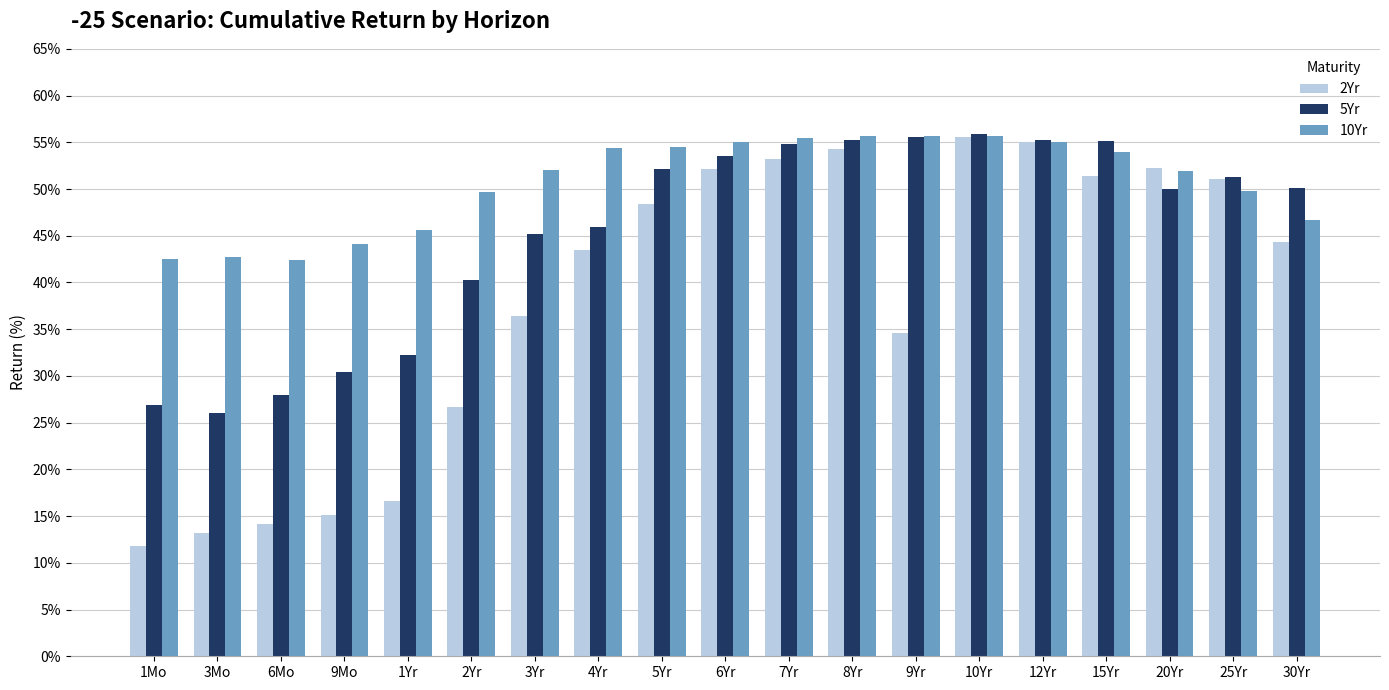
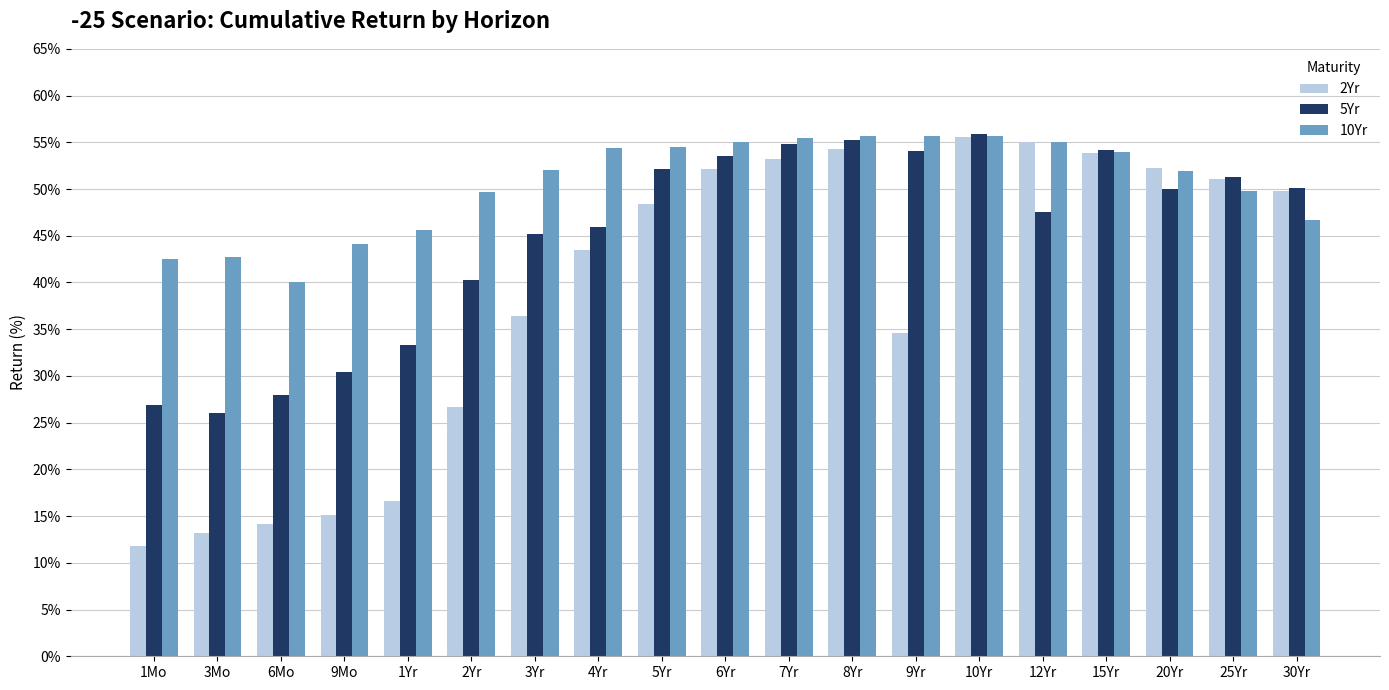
10Yr, 6Mo: 42% -> 40%
5Yr, 1Yr: 32% -> 33%
5Yr, 9Yr: 56% -> 54%
5Yr, 12Yr: 55% -> 48%
2Yr, 15Yr: 51% -> 54%
5Yr, 15Yr: 55% -> 54%
2Yr, 30Yr: 44% -> 50%
